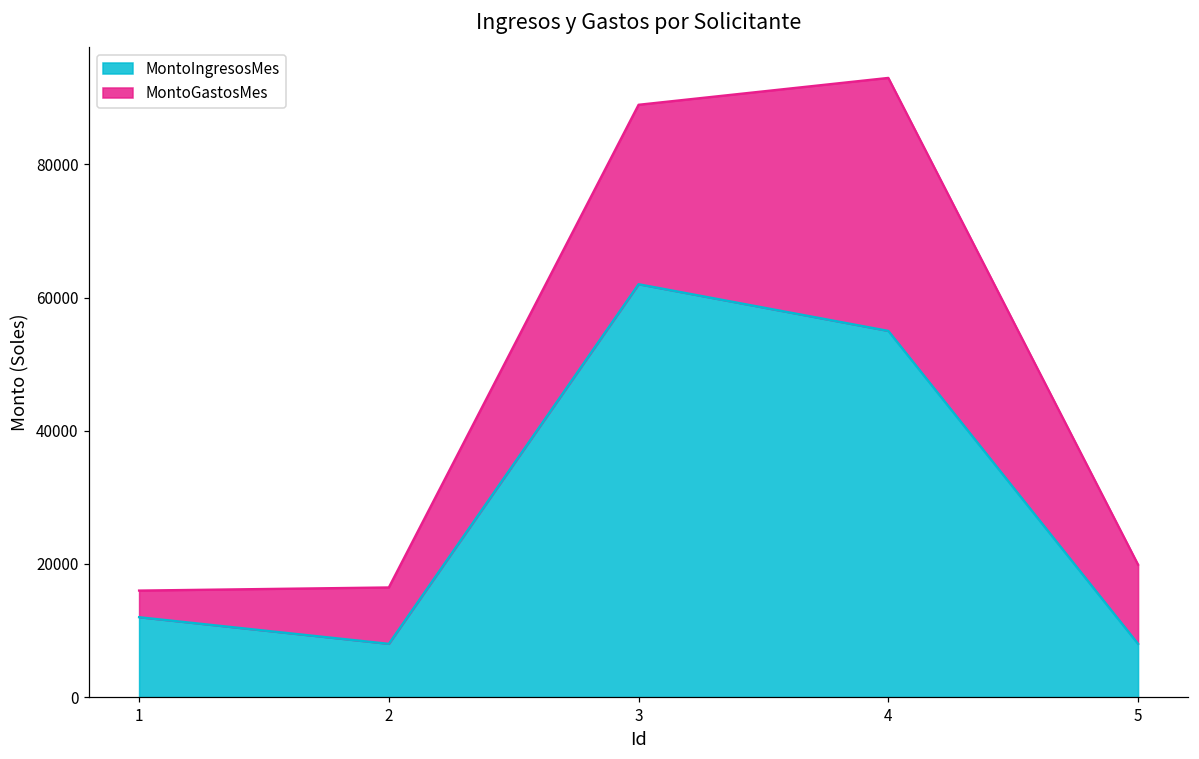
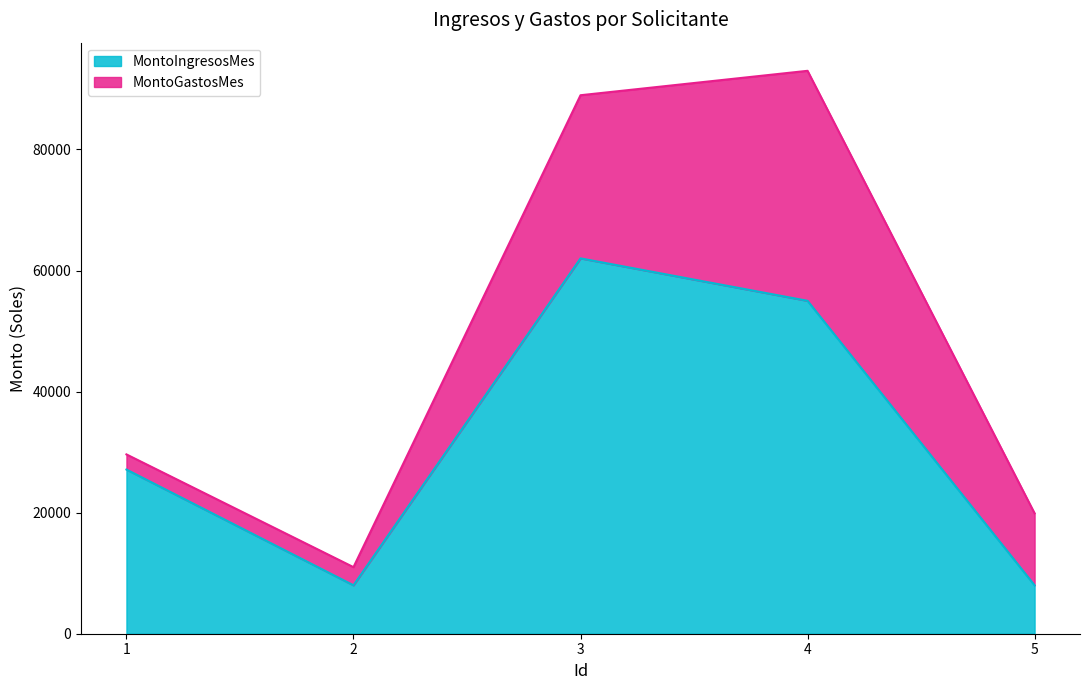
MontoIngresosMes, 1: 12000 -> 27000
MontoGastosMes, 1: 4000 -> 3000
MontoGastosMes, 2: 8000 -> 3000
